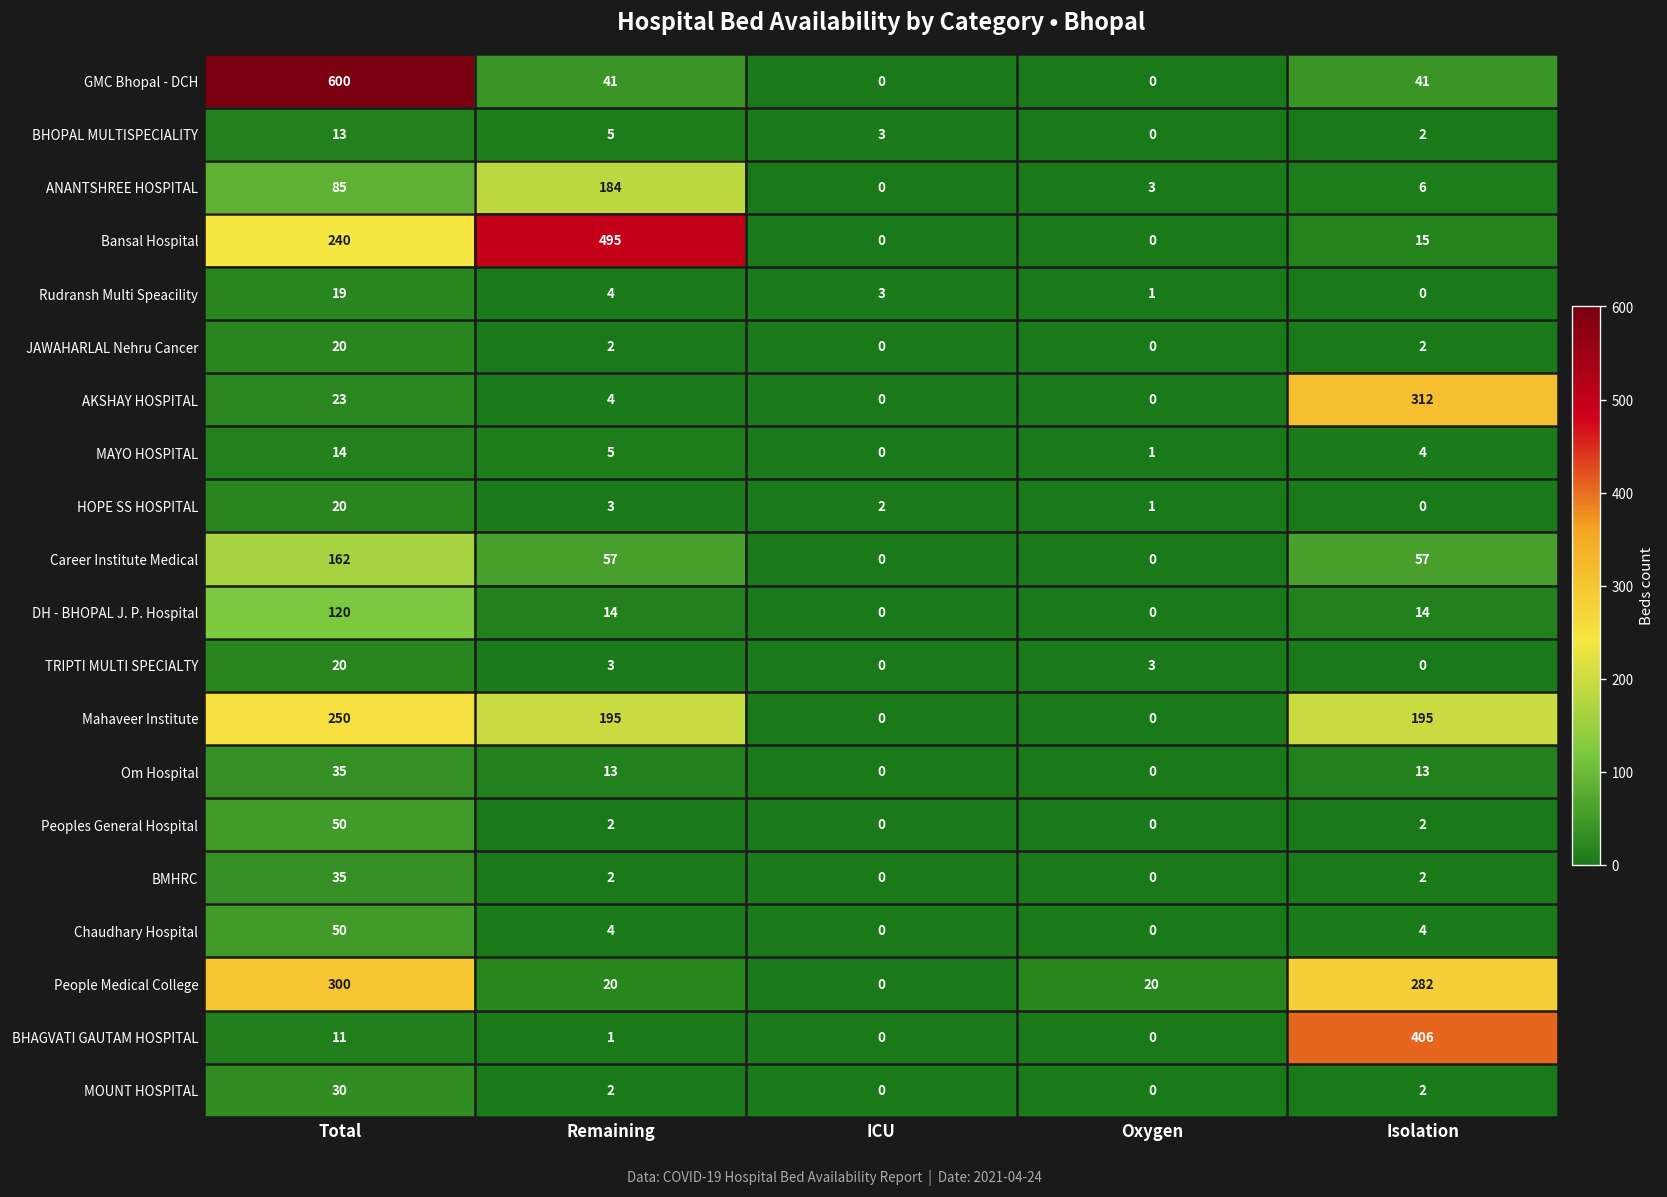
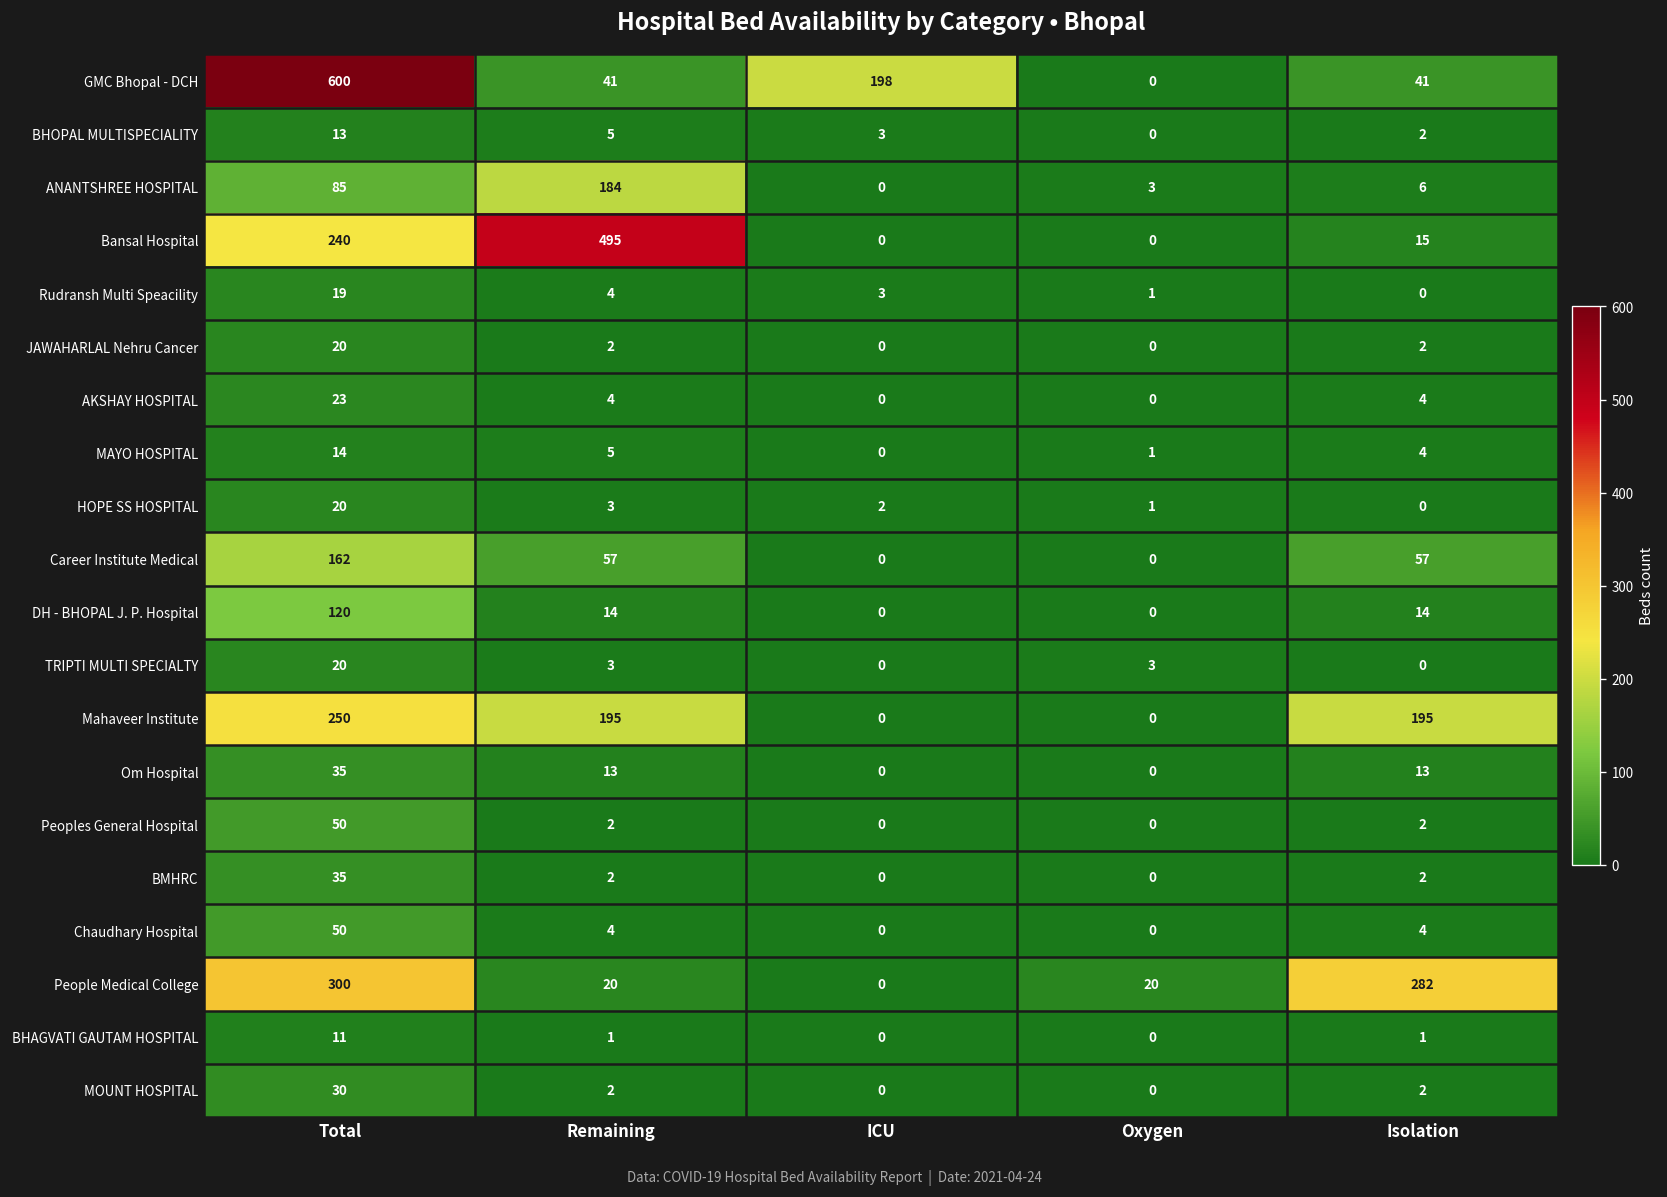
GMC Bhopal - DCH, ICU: 0 -> 198
AKSHAY HOSPITAL, Isolation: 312 -> 4
BHAGVATI GAUTAM HOSPITAL, Isolation: 406 -> 1
